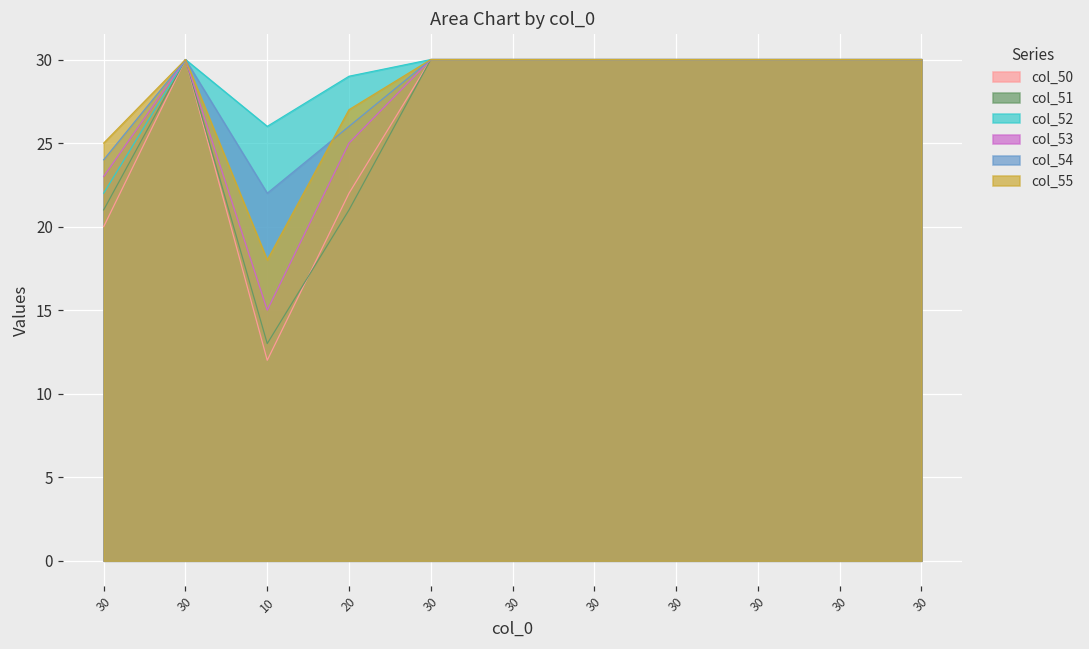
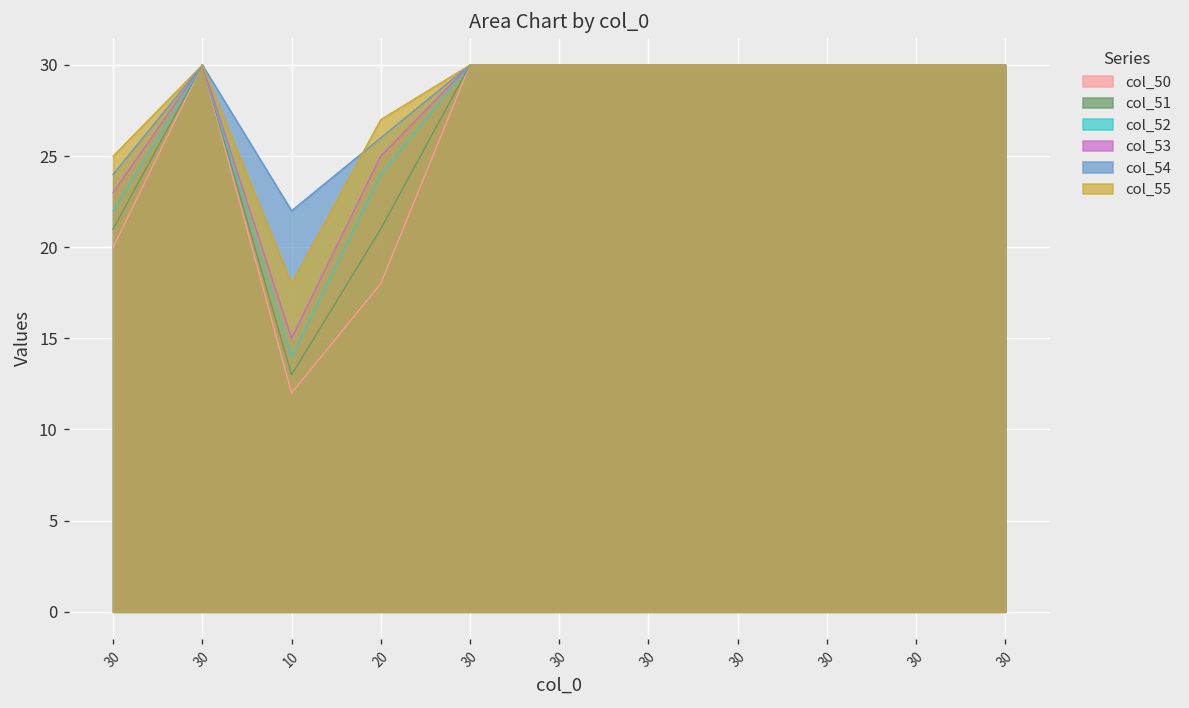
col_52, 10: 26 -> 14
col_50, 20: 22 -> 18
col_52, 20: 29 -> 24
